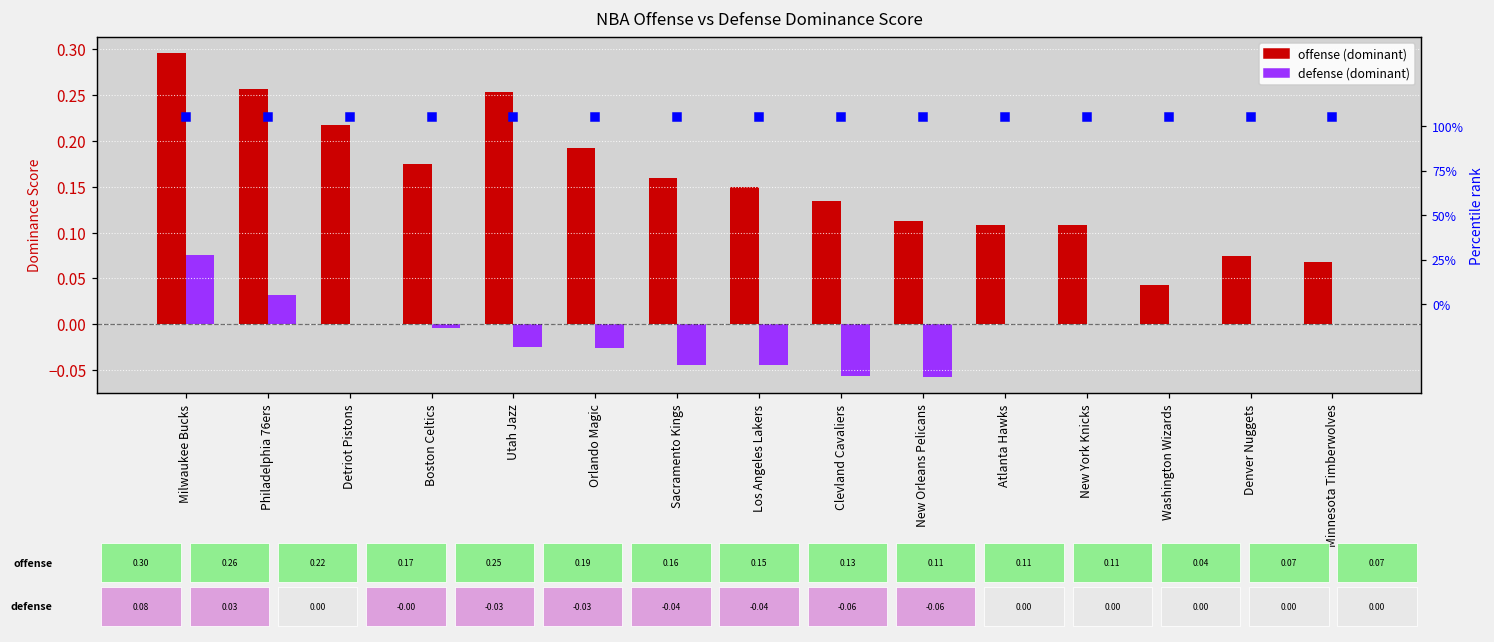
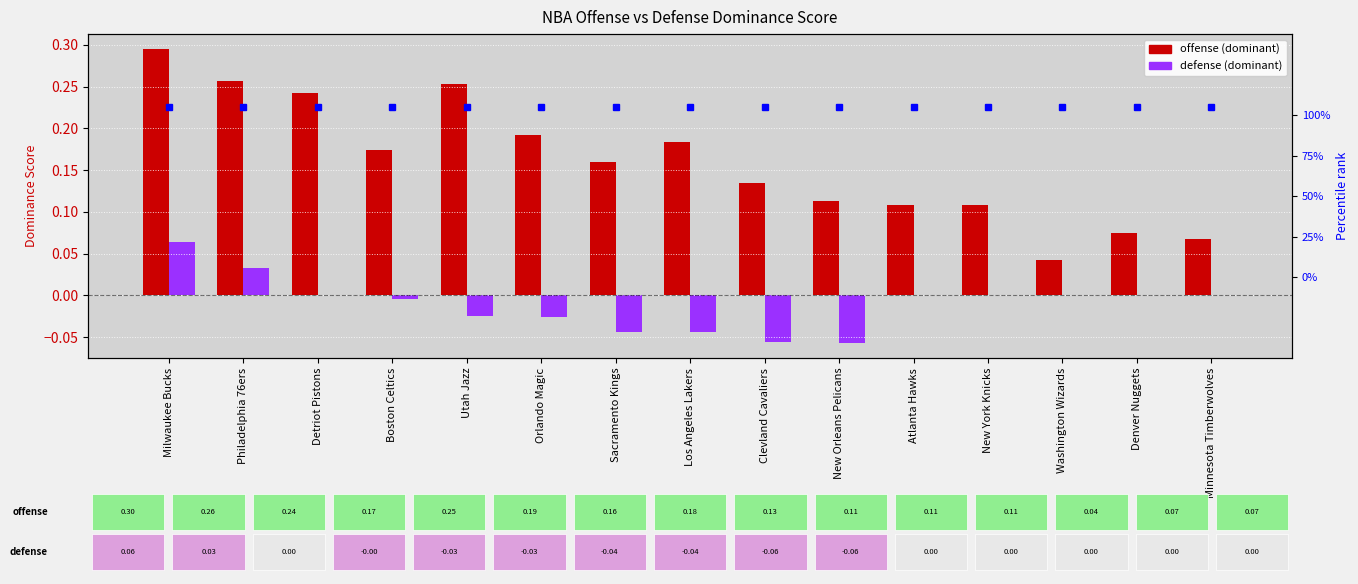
defense (dominant), Milwaukee Bucks: 0.08 -> 0.06
offense (dominant), Detriot Pistons: 0.22 -> 0.24
offense (dominant), Los Angeles Lakers: 0.15 -> 0.18
